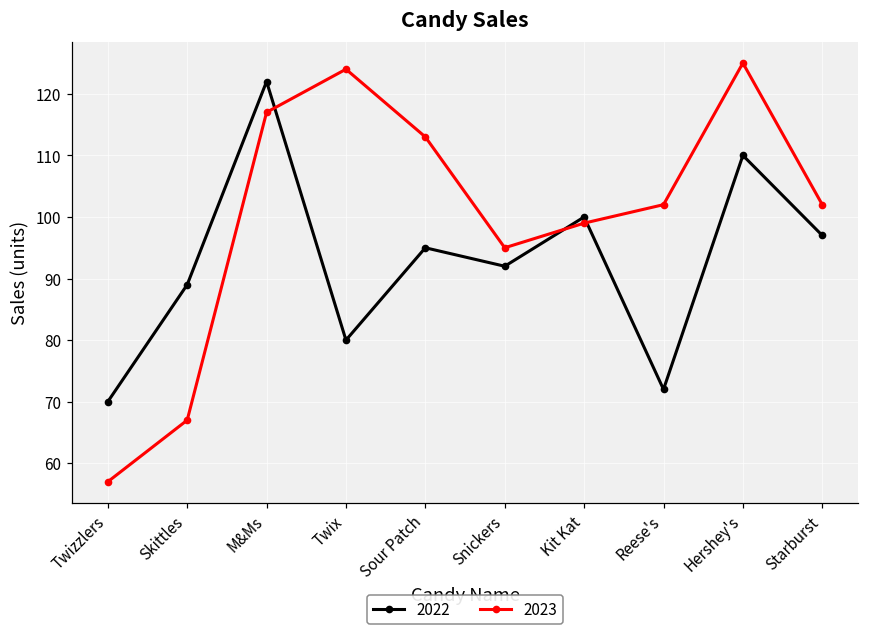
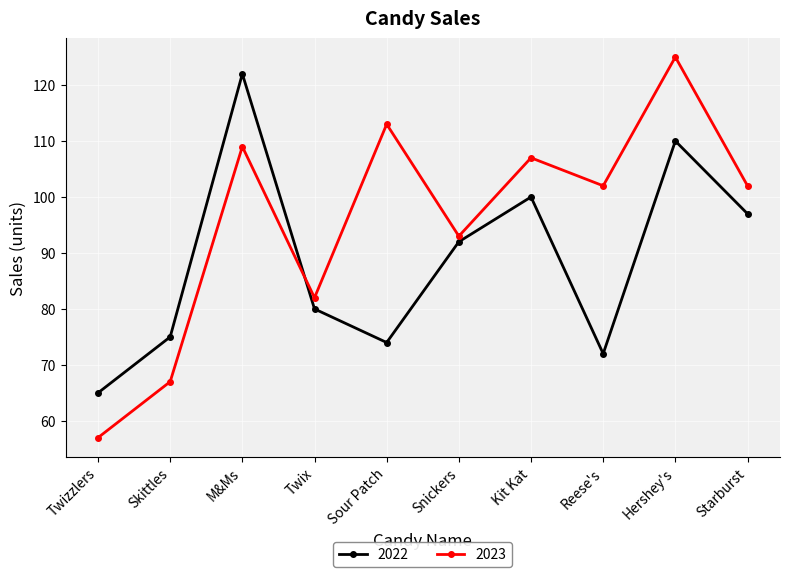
2022, Twizzlers: 70 -> 65
2022, Skittles: 89 -> 75
2023, M&Ms: 117 -> 109
2023, Twix: 124 -> 82
2022, Sour Patch: 95 -> 74
2023, Snickers: 95 -> 93
2023, Kit Kat: 99 -> 107
